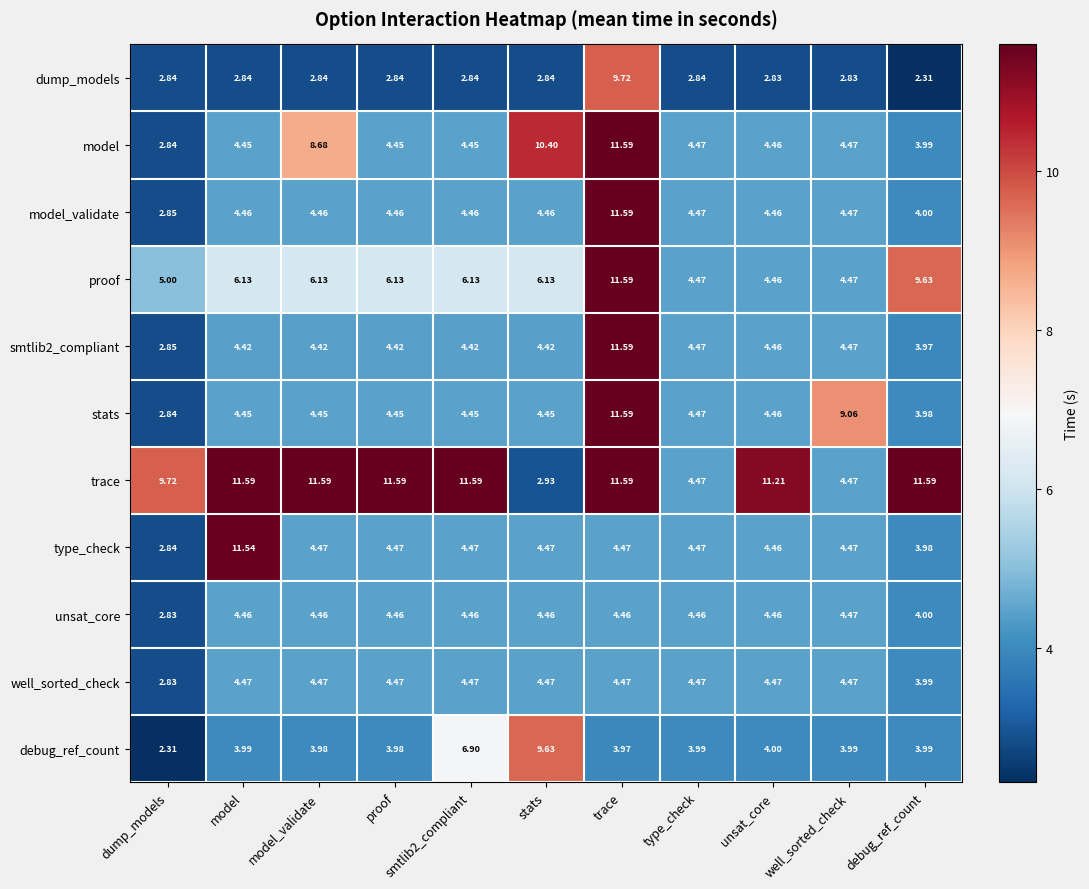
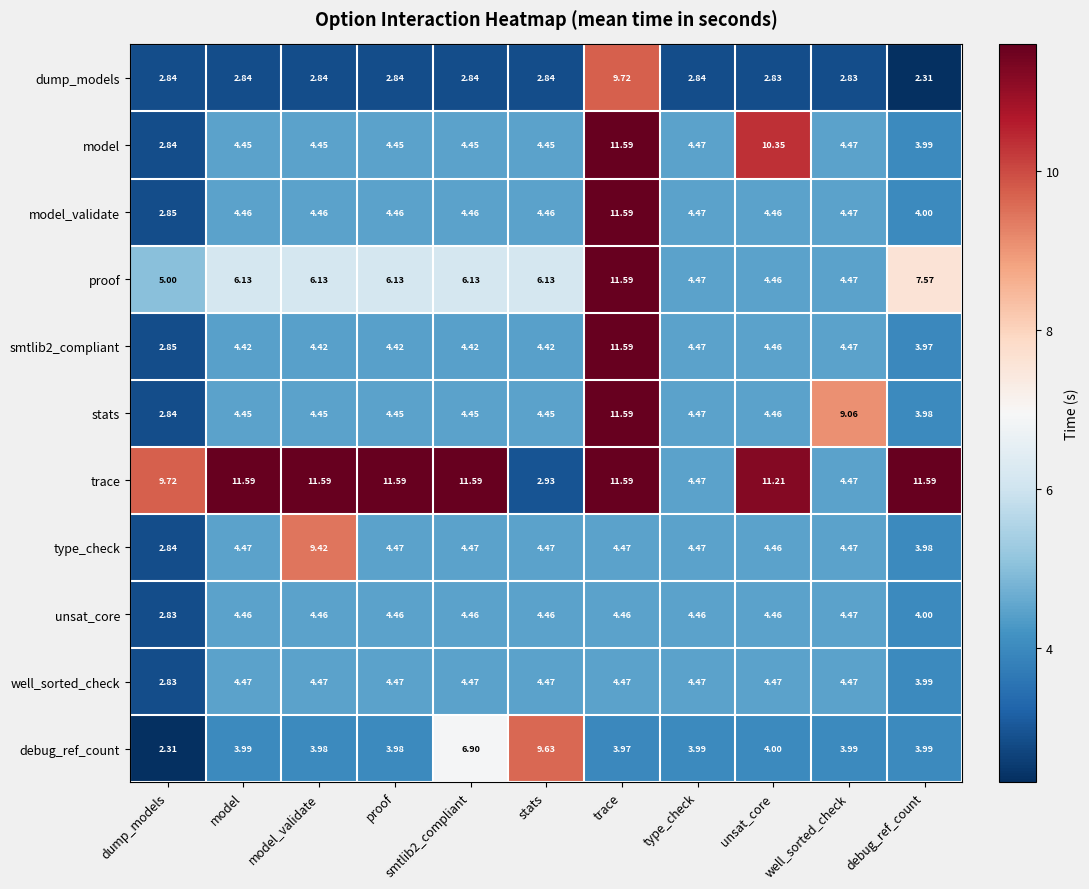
model, model_validate: 8.68 -> 4.45
model, stats: 10.40 -> 4.45
model, unsat_core: 4.46 -> 10.35
proof, debug_ref_count: 9.63 -> 7.57
type_check, model: 11.54 -> 4.47
type_check, model_validate: 4.47 -> 9.42
